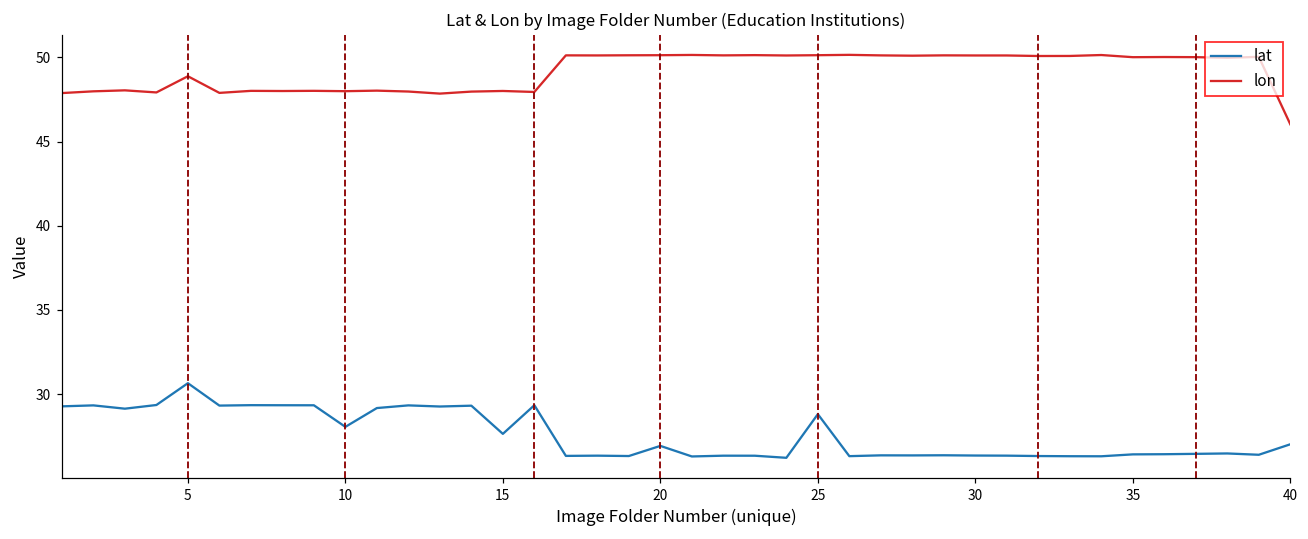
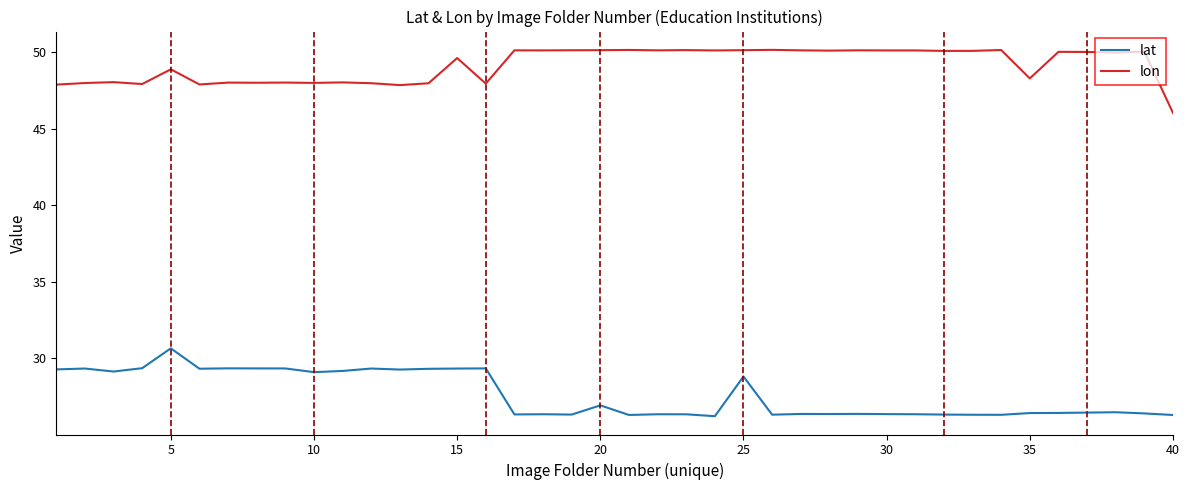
lat, 10: 28.1 -> 29.1
lat, 15: 27.6 -> 29.3
lon, 15: 48.0 -> 49.6
lon, 35: 50.0 -> 48.3
lat, 40: 27.0 -> 26.3
